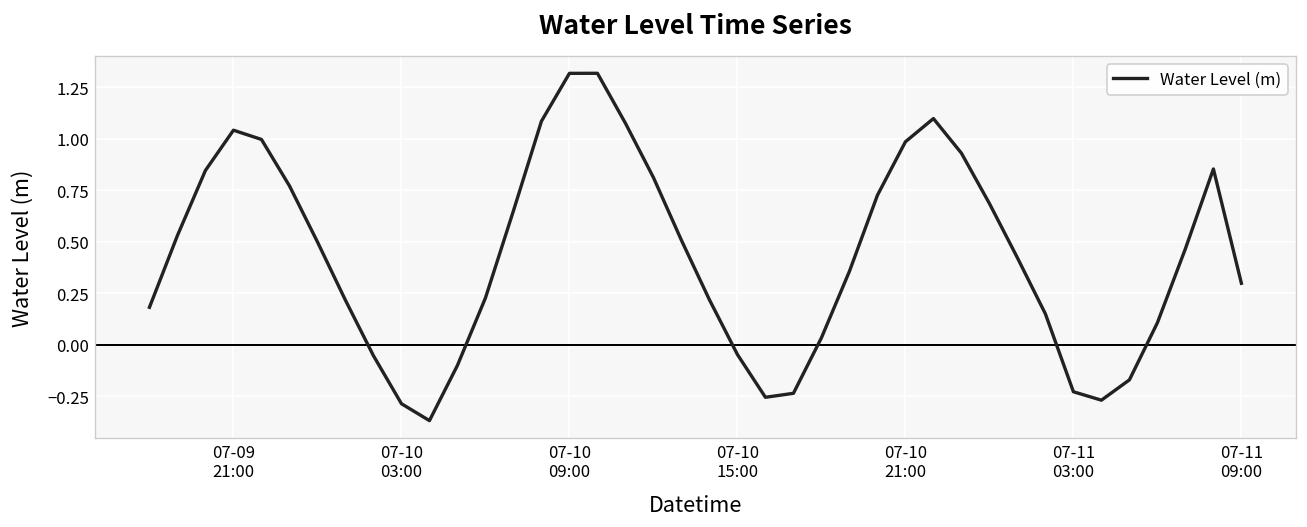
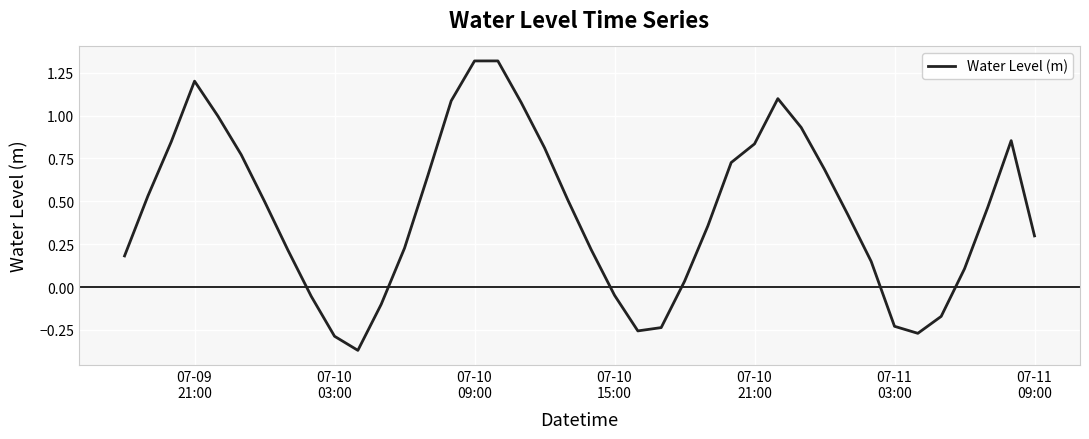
07-09 21:00: 1.04 -> 1.20
07-10 21:00: 0.99 -> 0.83
